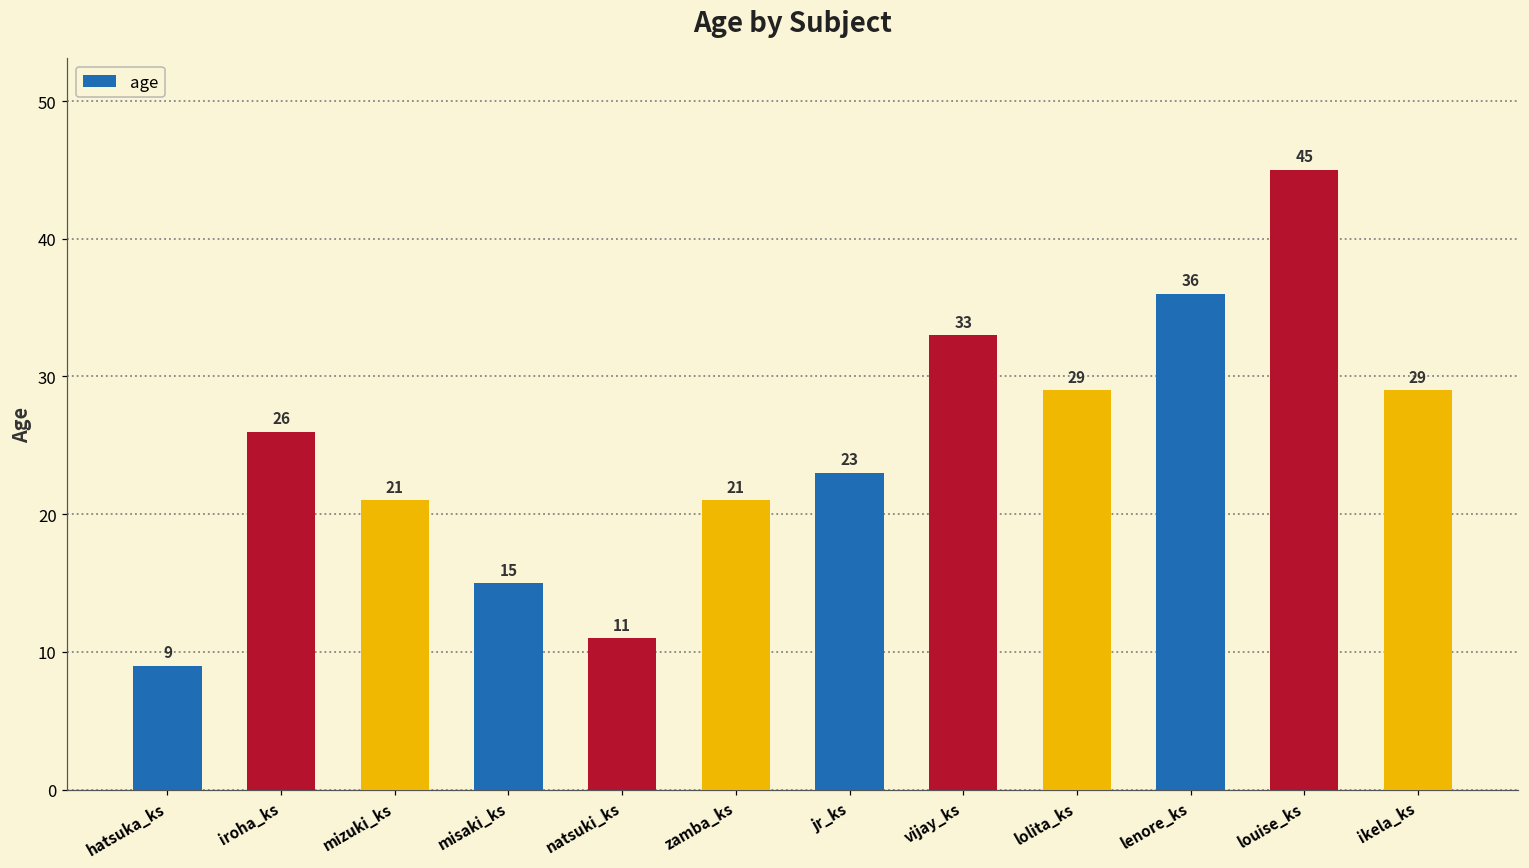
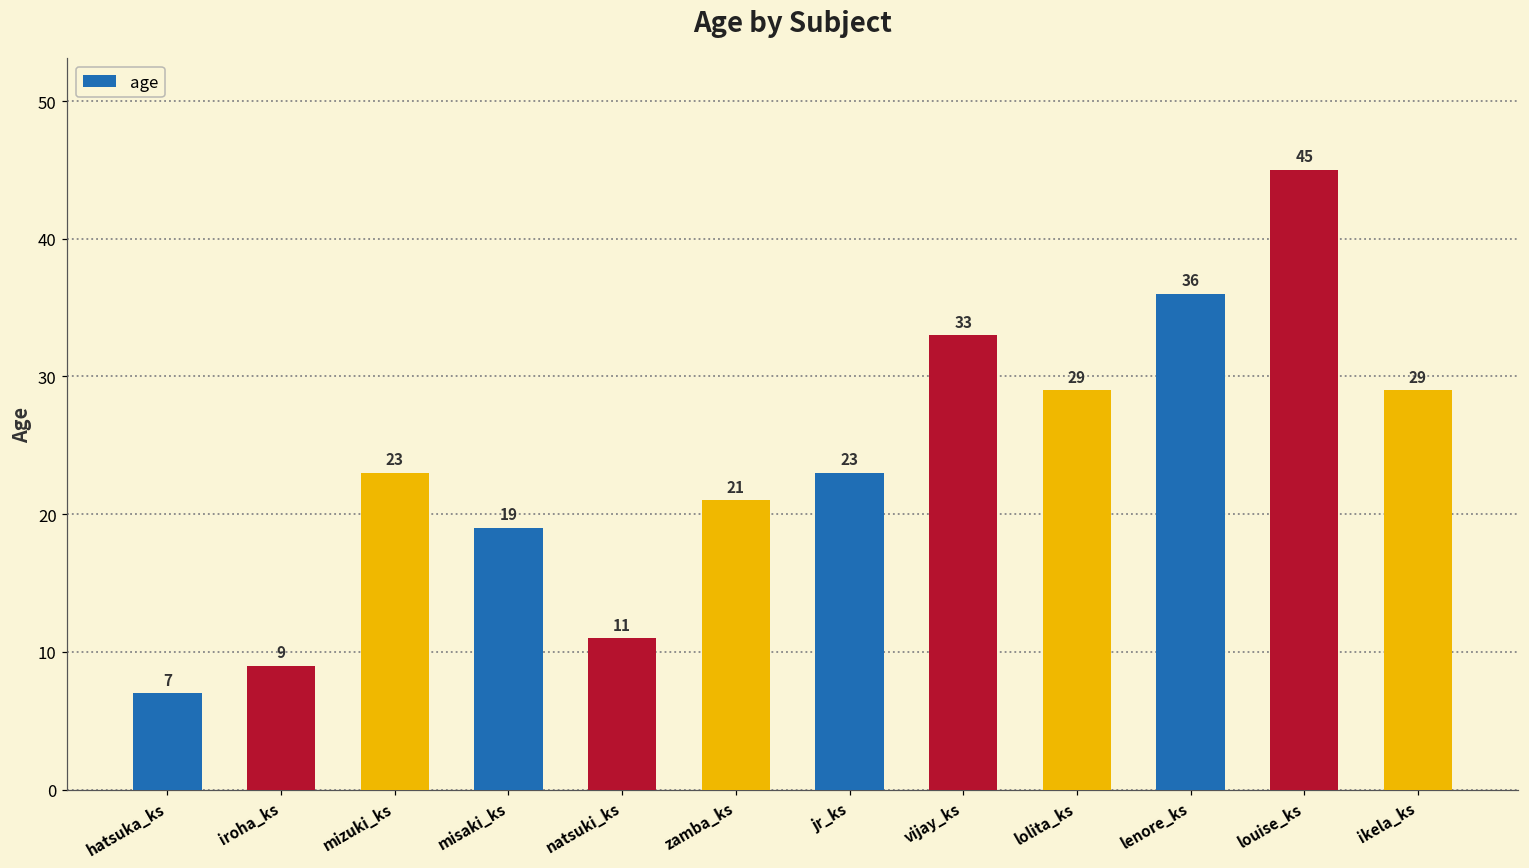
hatsuka_ks: 9 -> 7
iroha_ks: 26 -> 9
mizuki_ks: 21 -> 23
misaki_ks: 15 -> 19
